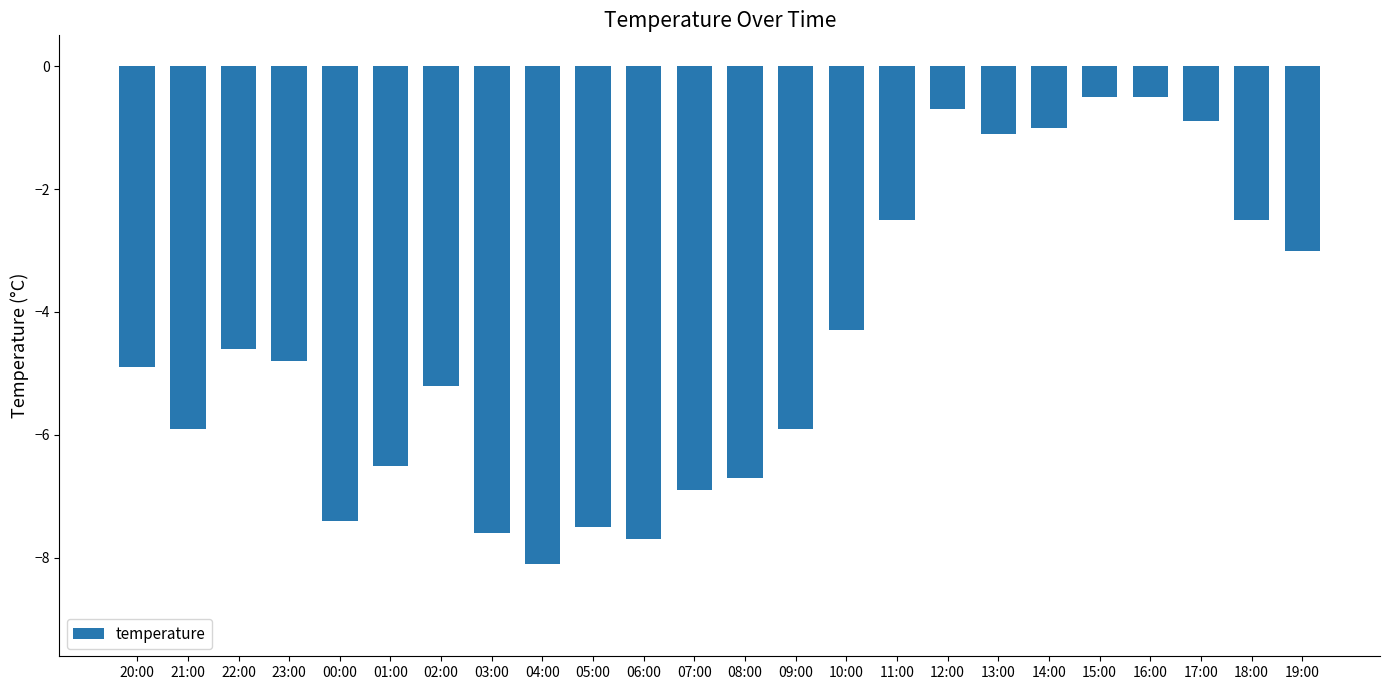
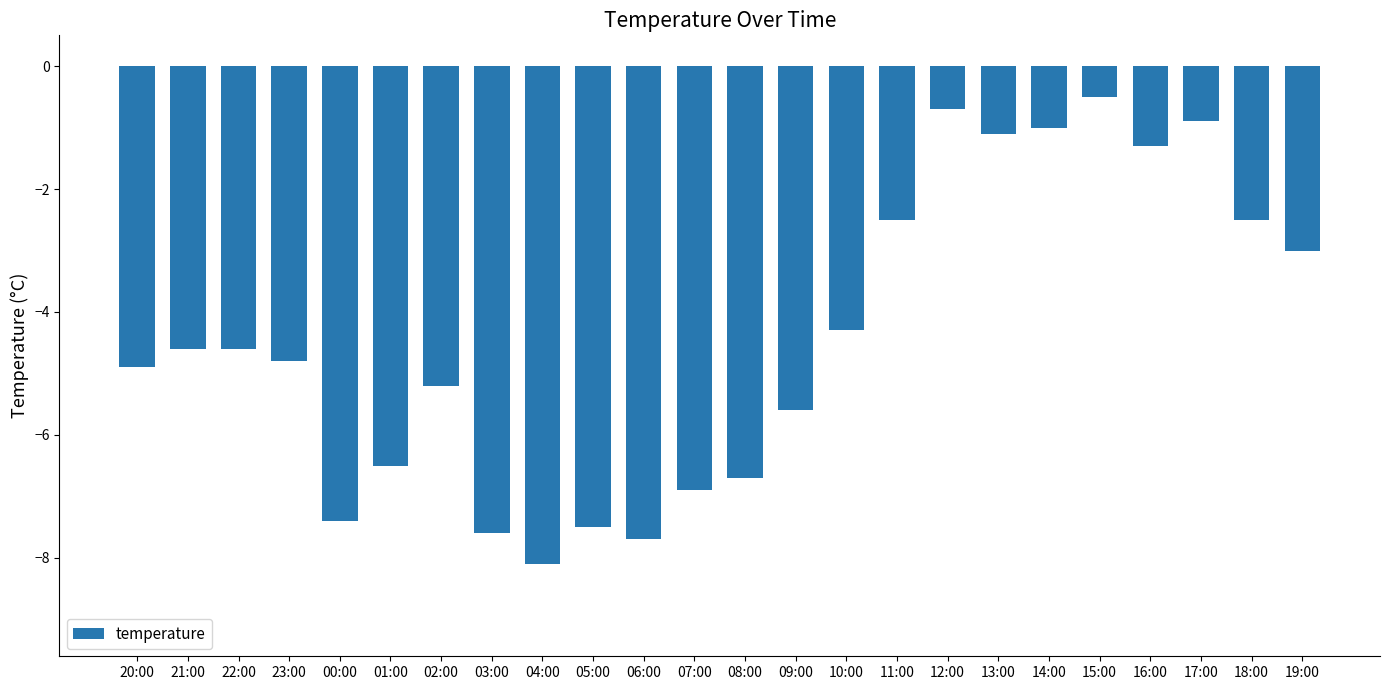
21:00: -5.9 -> -4.6
09:00: -5.9 -> -5.6
16:00: -0.5 -> -1.3
